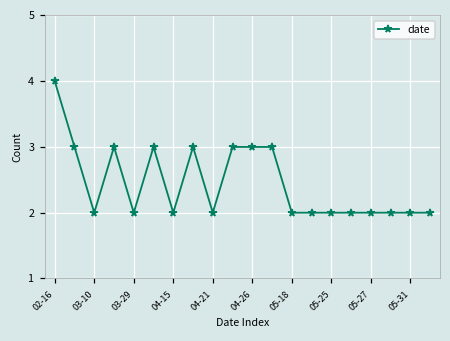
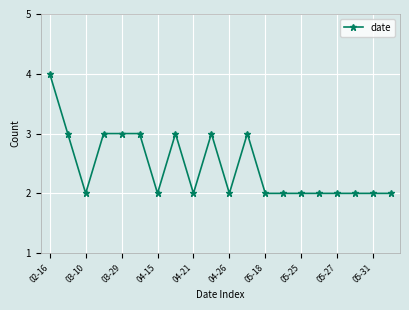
03-29: 2 -> 3
04-26: 3 -> 2
